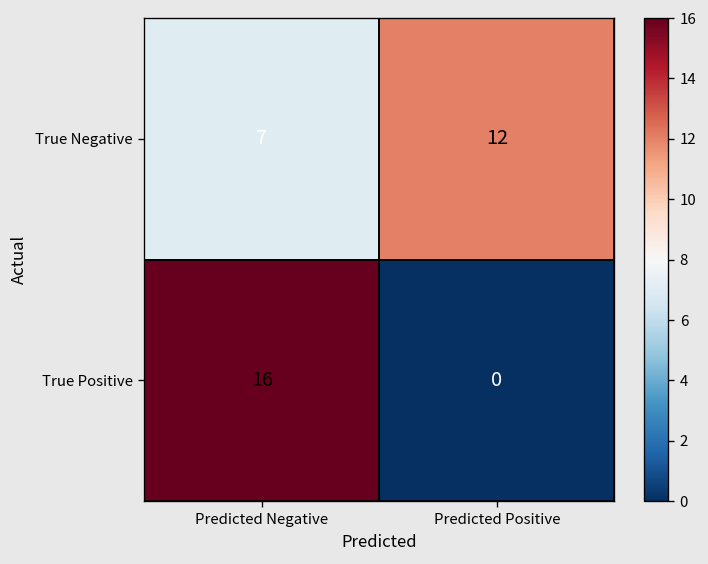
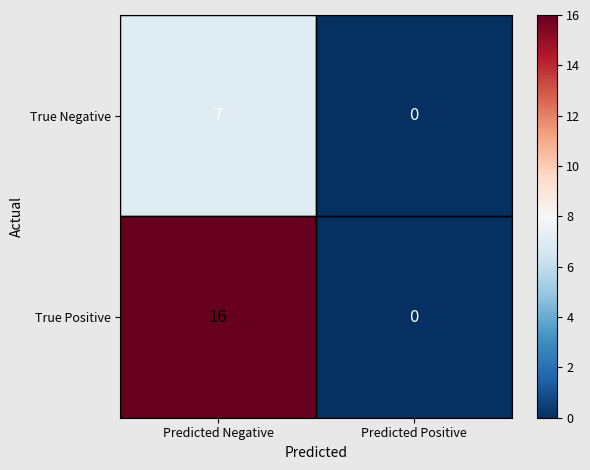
True Negative, Predicted Positive: 12 -> 0
